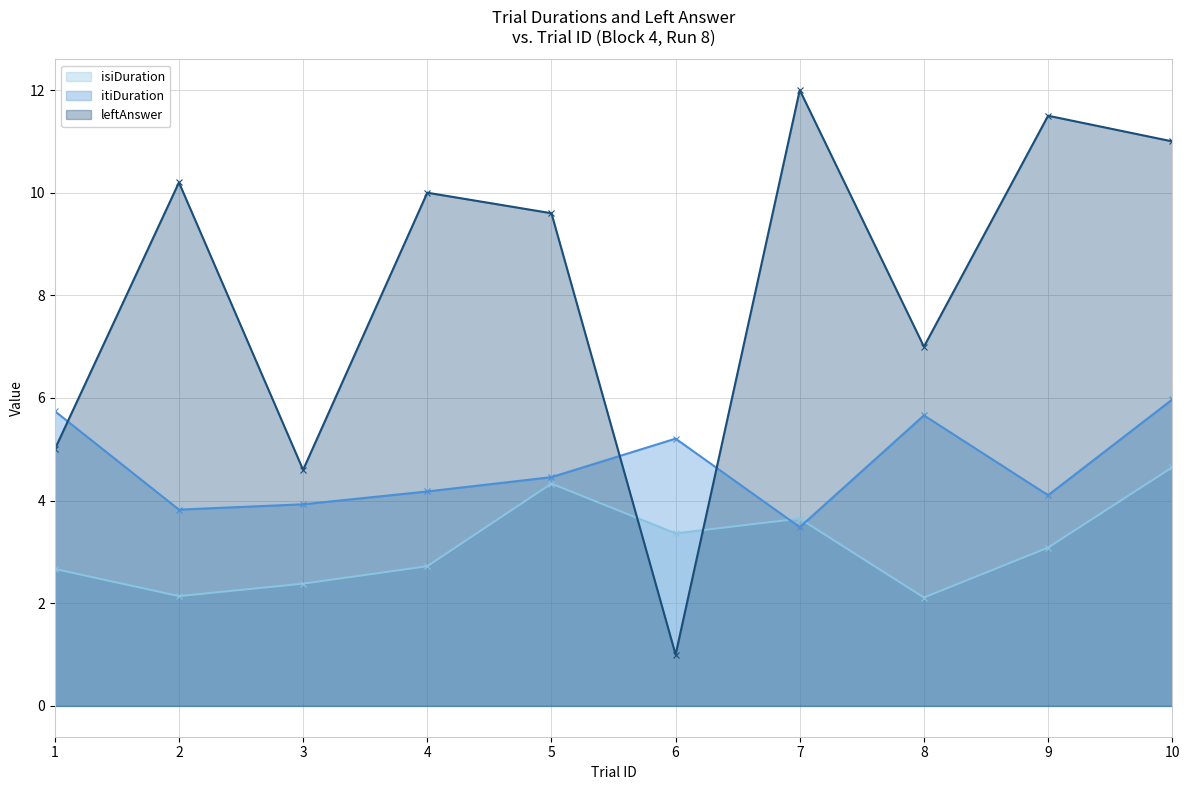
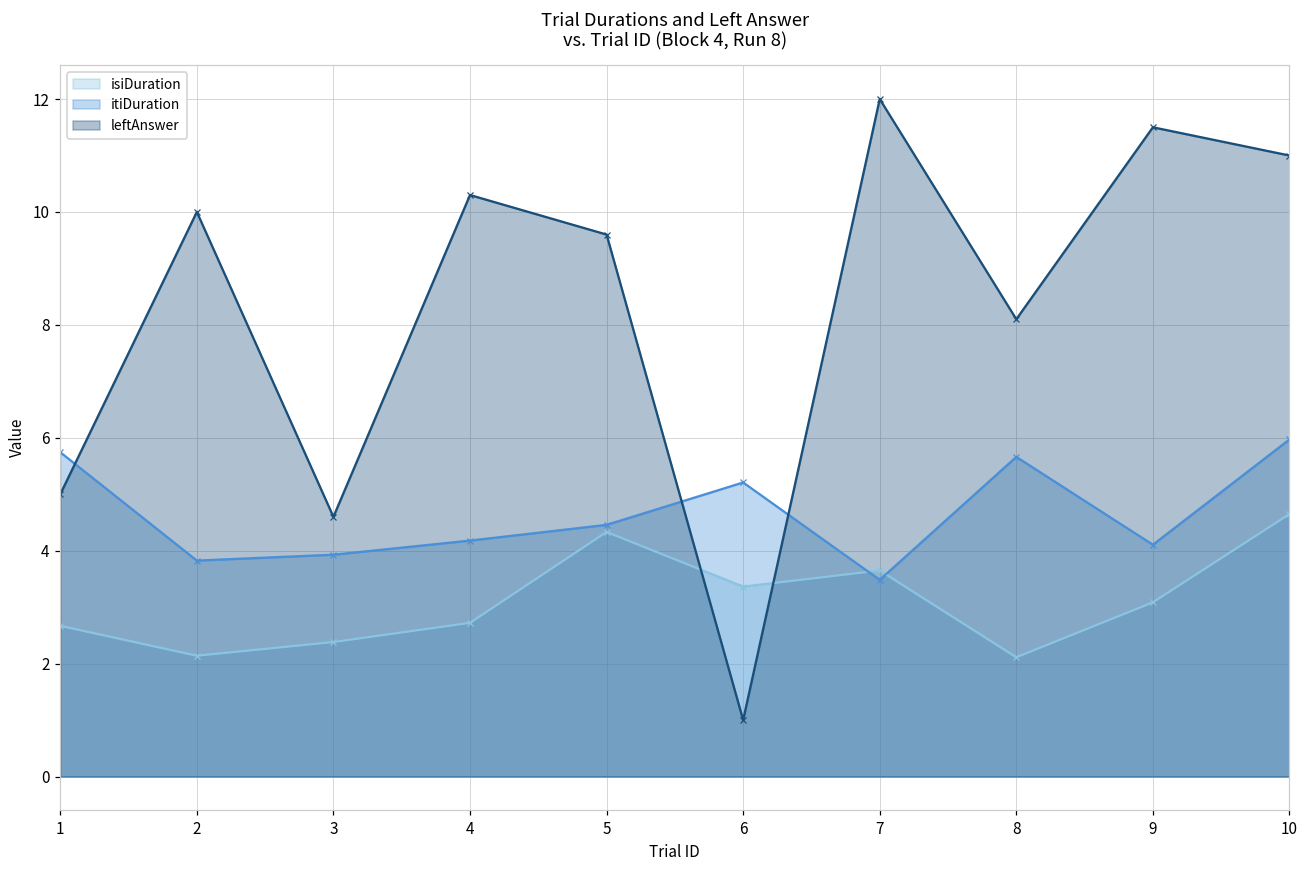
leftAnswer, 2: 10.2 -> 10.0
leftAnswer, 4: 10.0 -> 10.3
leftAnswer, 8: 7.0 -> 8.1
